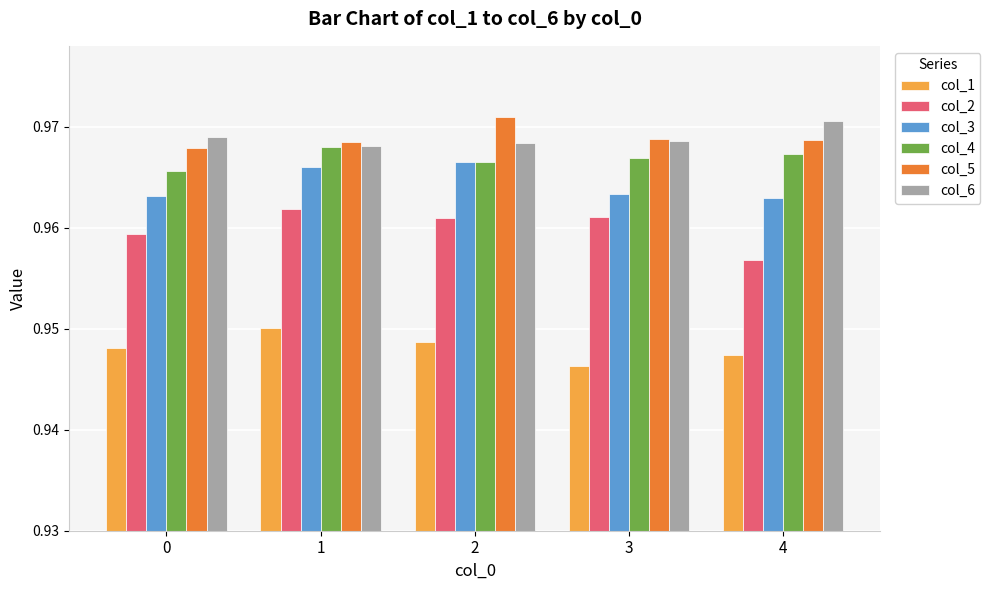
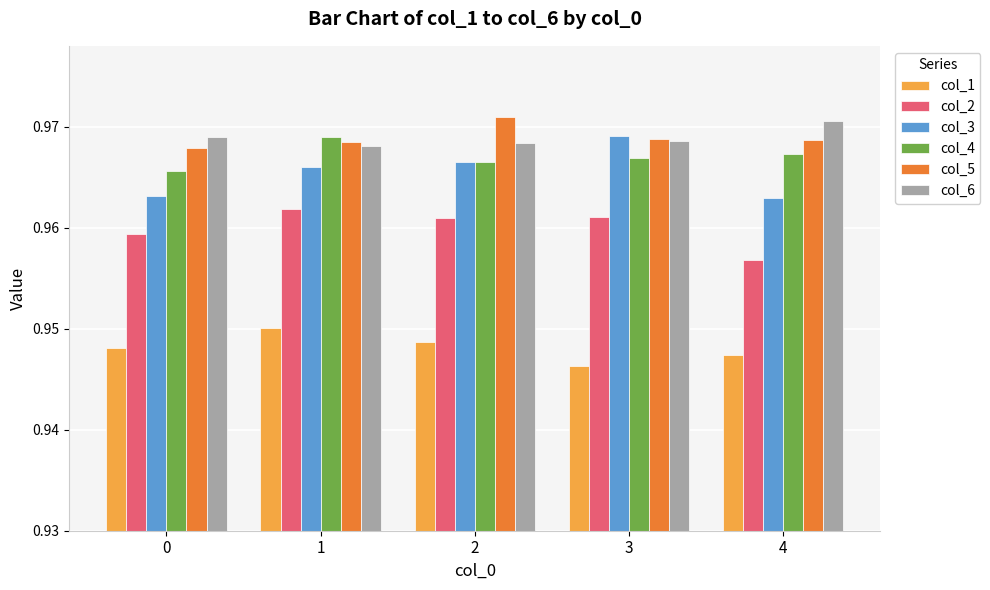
col_4, 1: 0.968 -> 0.969
col_3, 3: 0.9633 -> 0.9691
